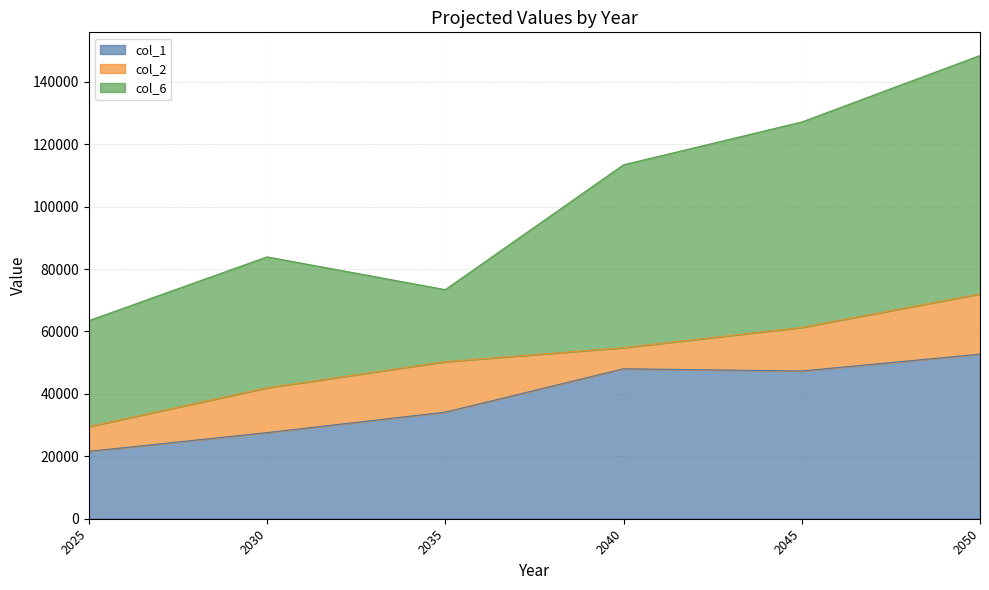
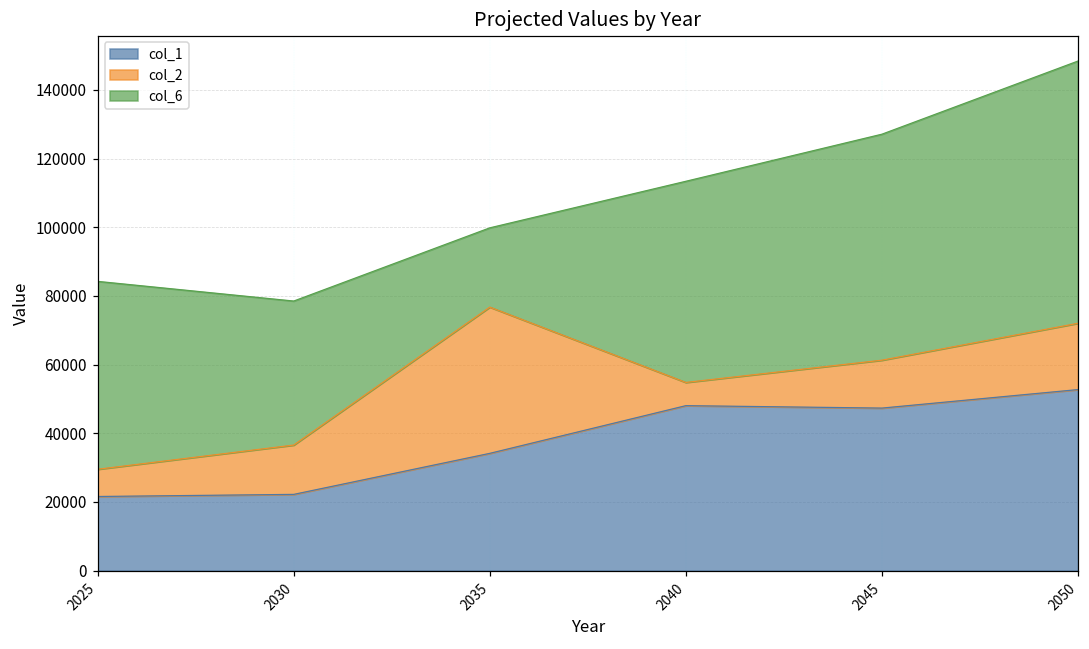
col_6, 2025: 34000 -> 55000
col_1, 2030: 28000 -> 22000
col_2, 2035: 16000 -> 43000
